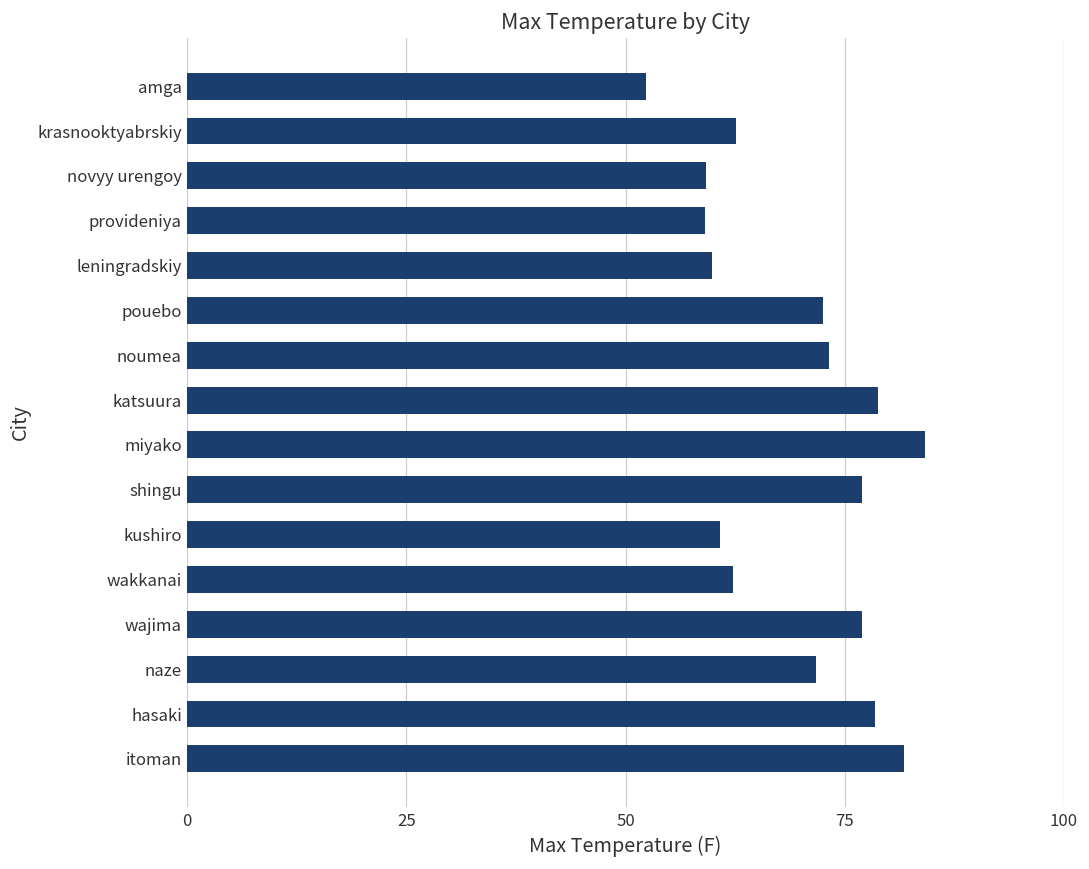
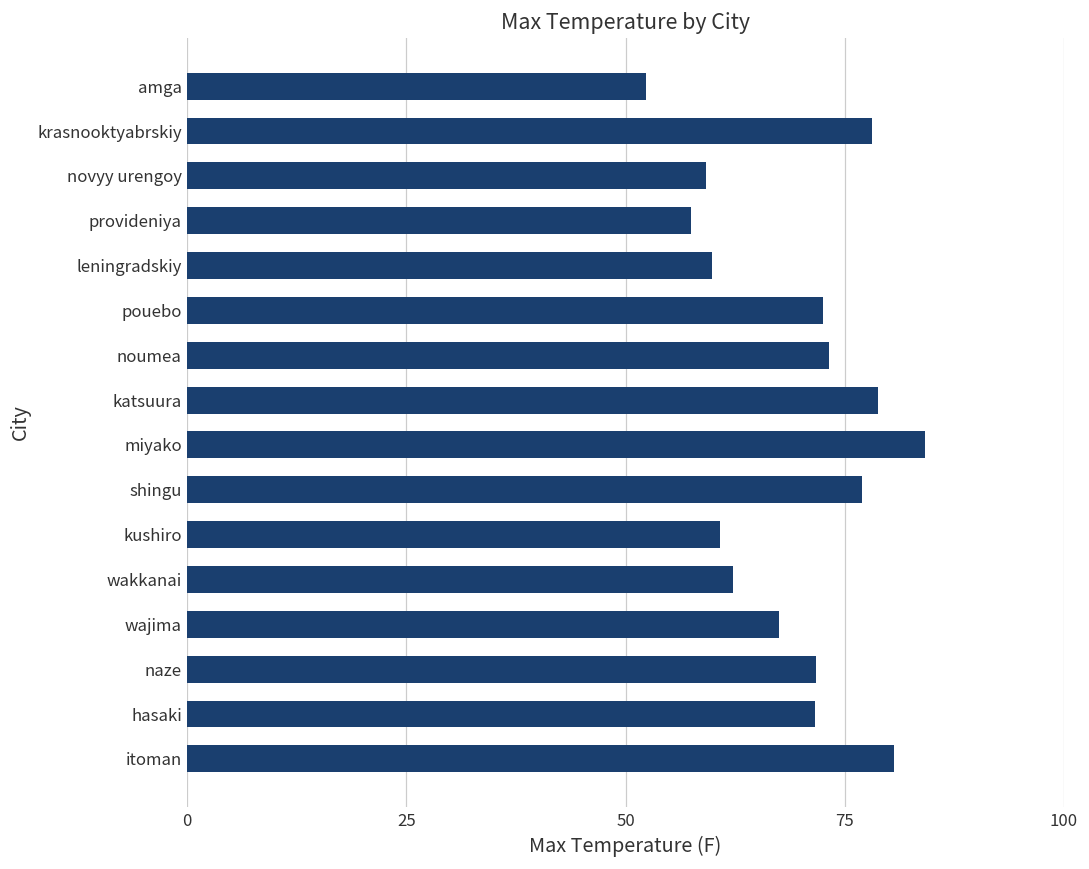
krasnooktyabrskiy: 63 -> 78
provideniya: 59 -> 57
wajima: 77 -> 68
hasaki: 78 -> 72
itoman: 82 -> 81
